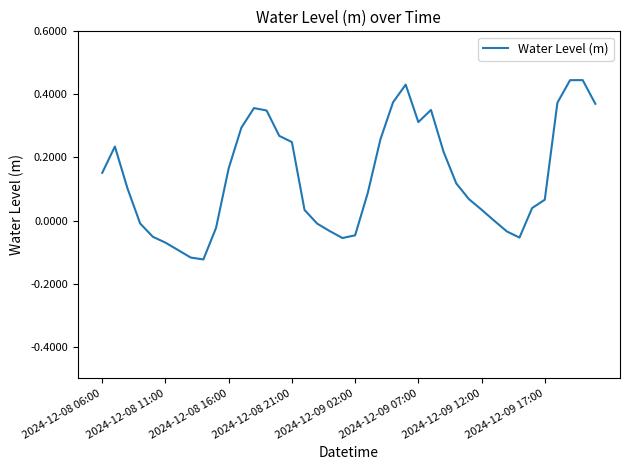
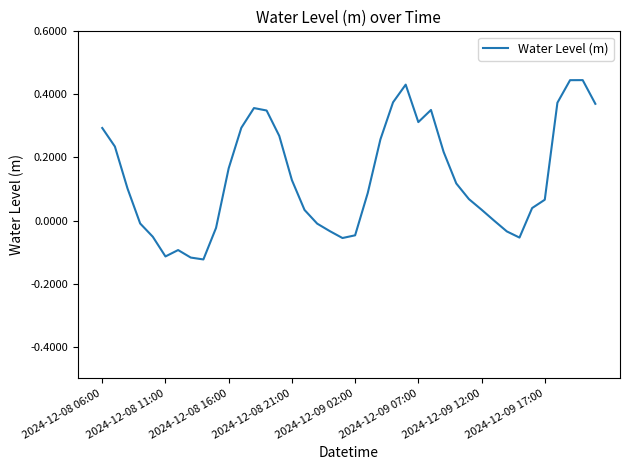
2024-12-08 06:00: 0.15 -> 0.29
2024-12-08 11:00: -0.07 -> -0.11
2024-12-08 21:00: 0.25 -> 0.13
